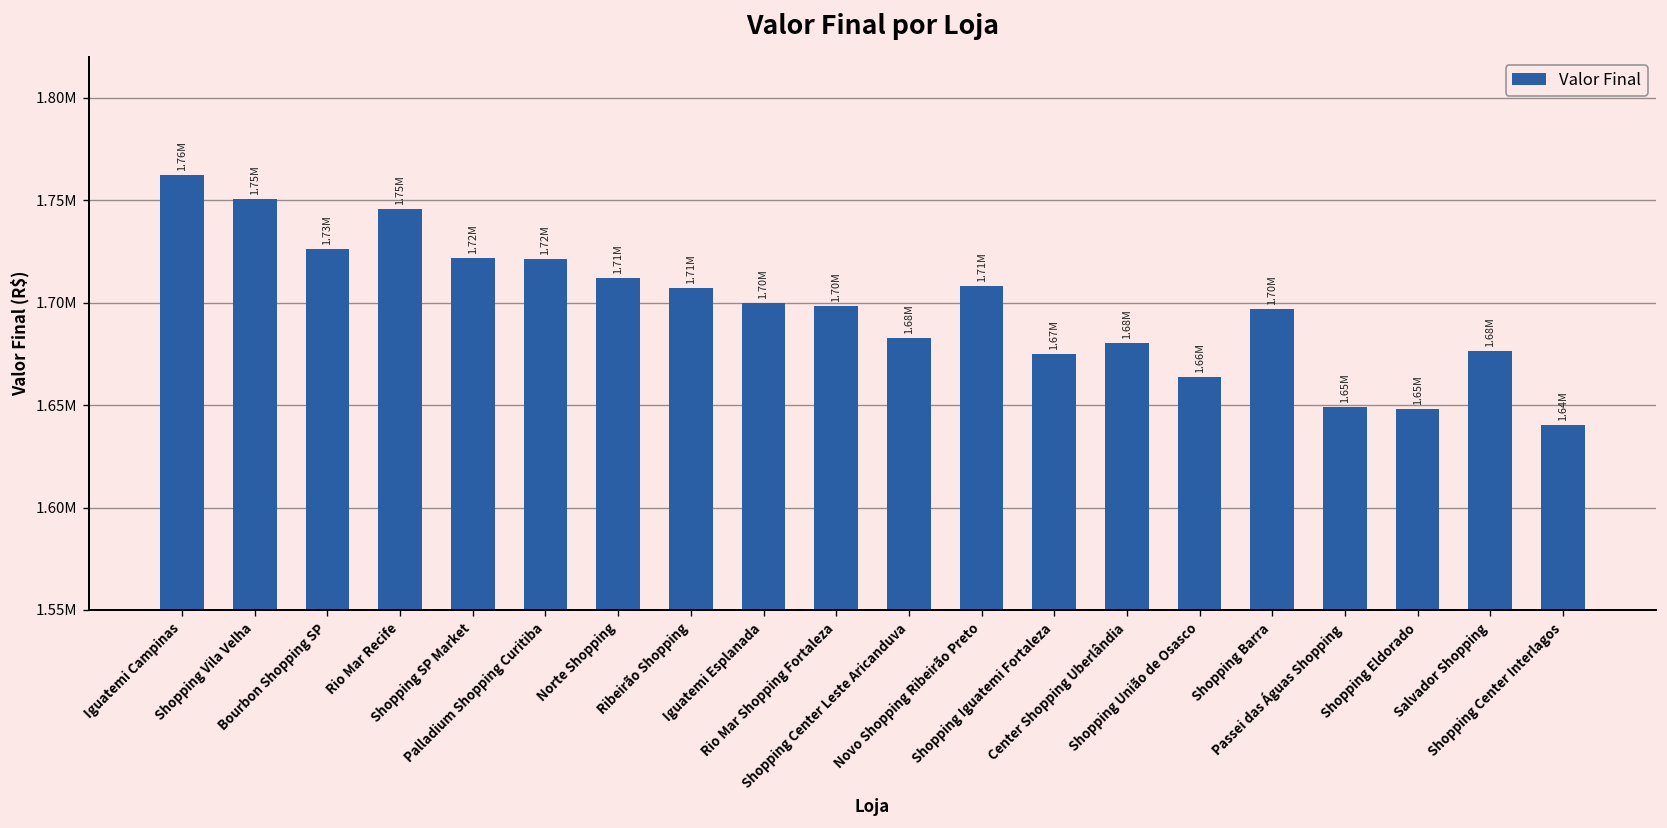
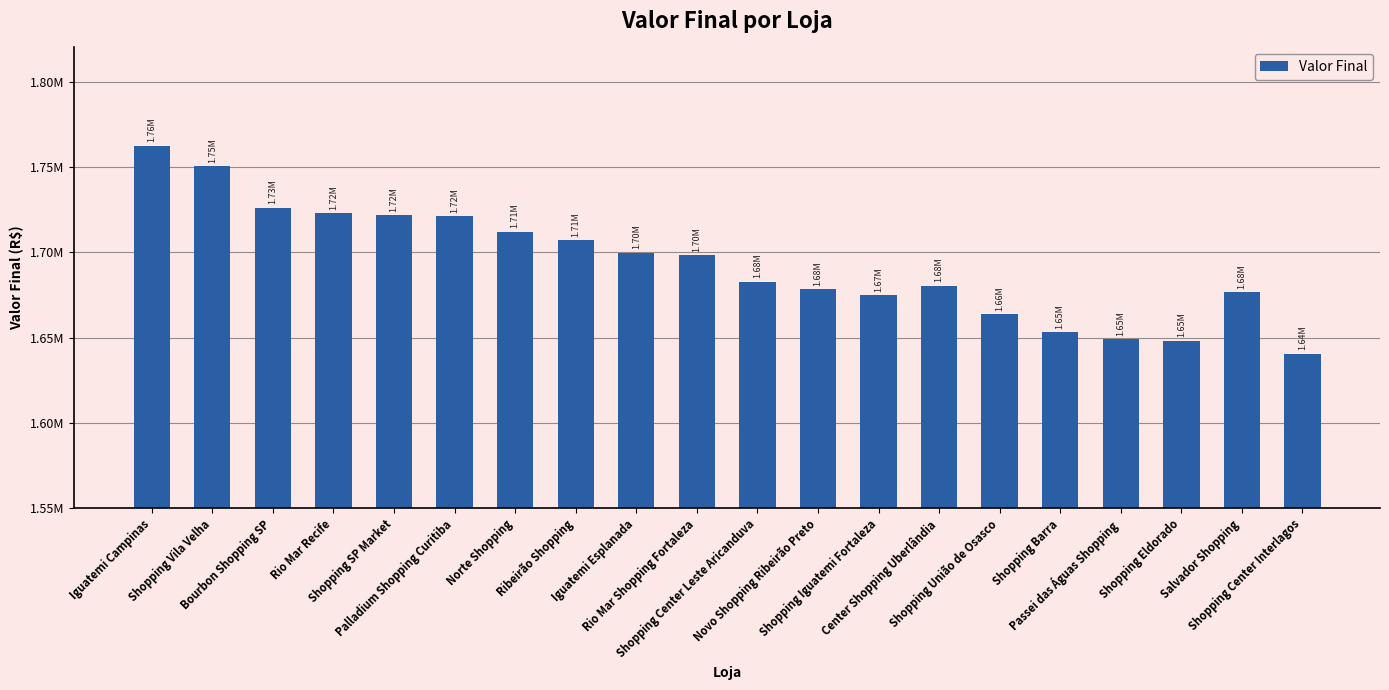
Rio Mar Recife: 1.75M -> 1.72M
Novo Shopping Ribeirão Preto: 1.71M -> 1.68M
Shopping Barra: 1.70M -> 1.65M
